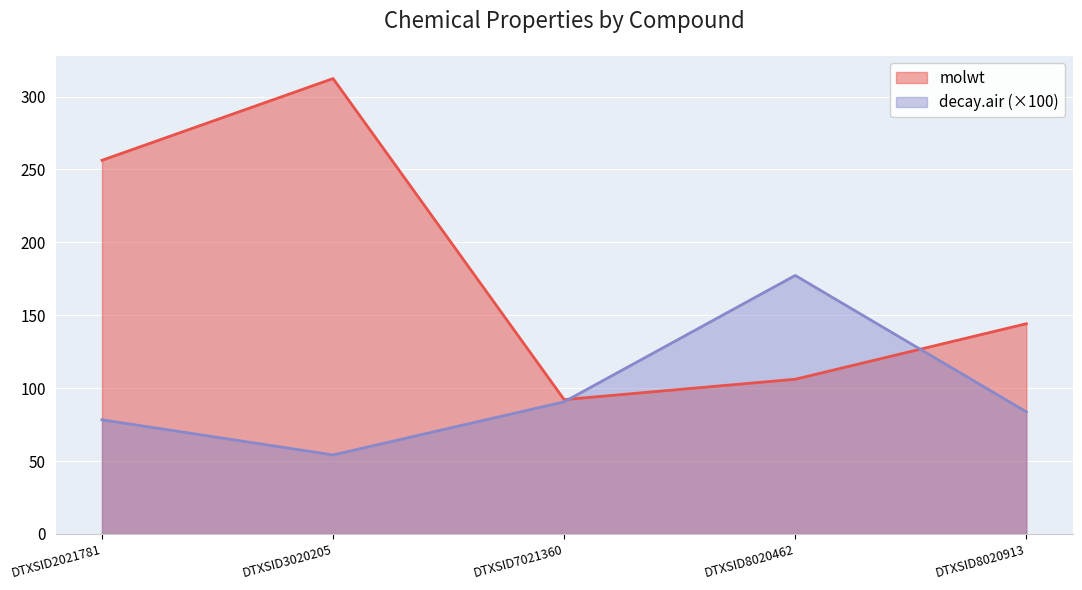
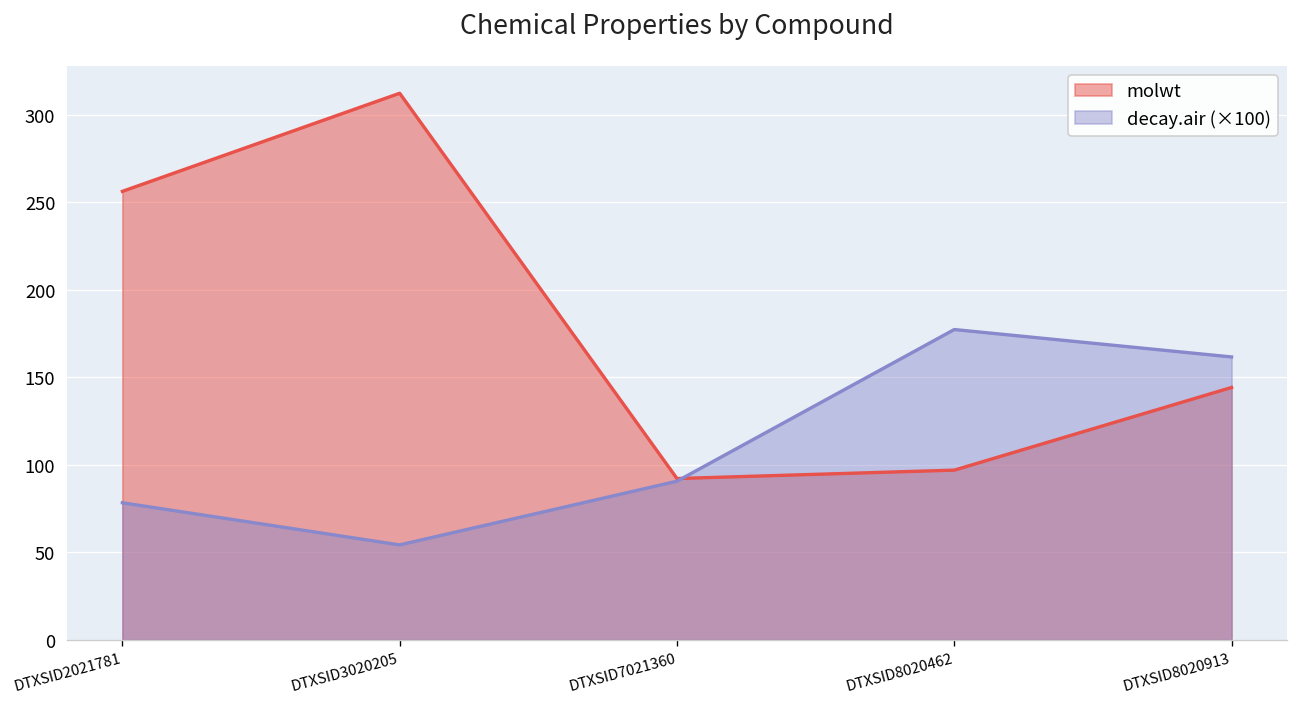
molwt, DTXSID8020462: 106 -> 97
decay.air (×100), DTXSID8020913: 84 -> 162
